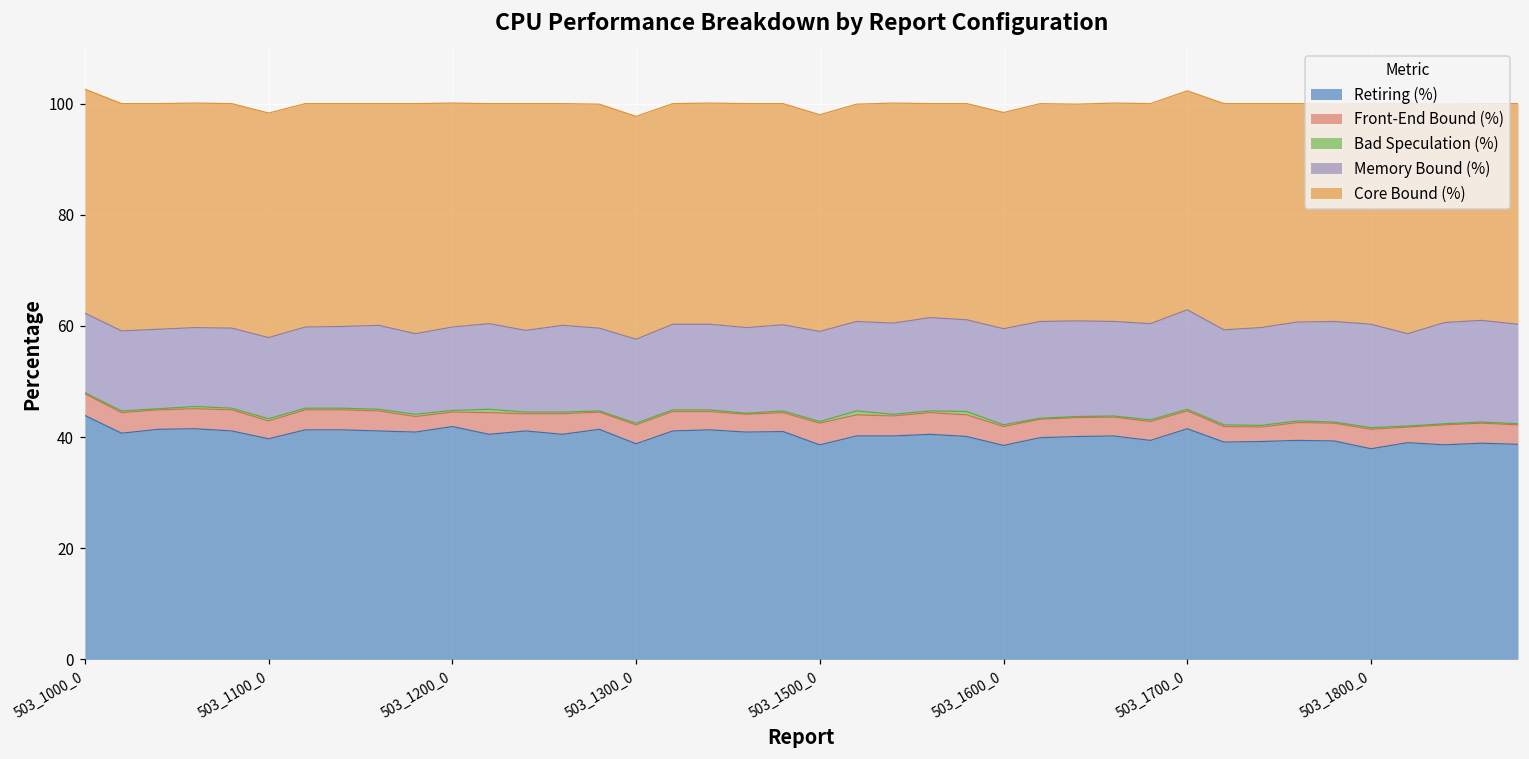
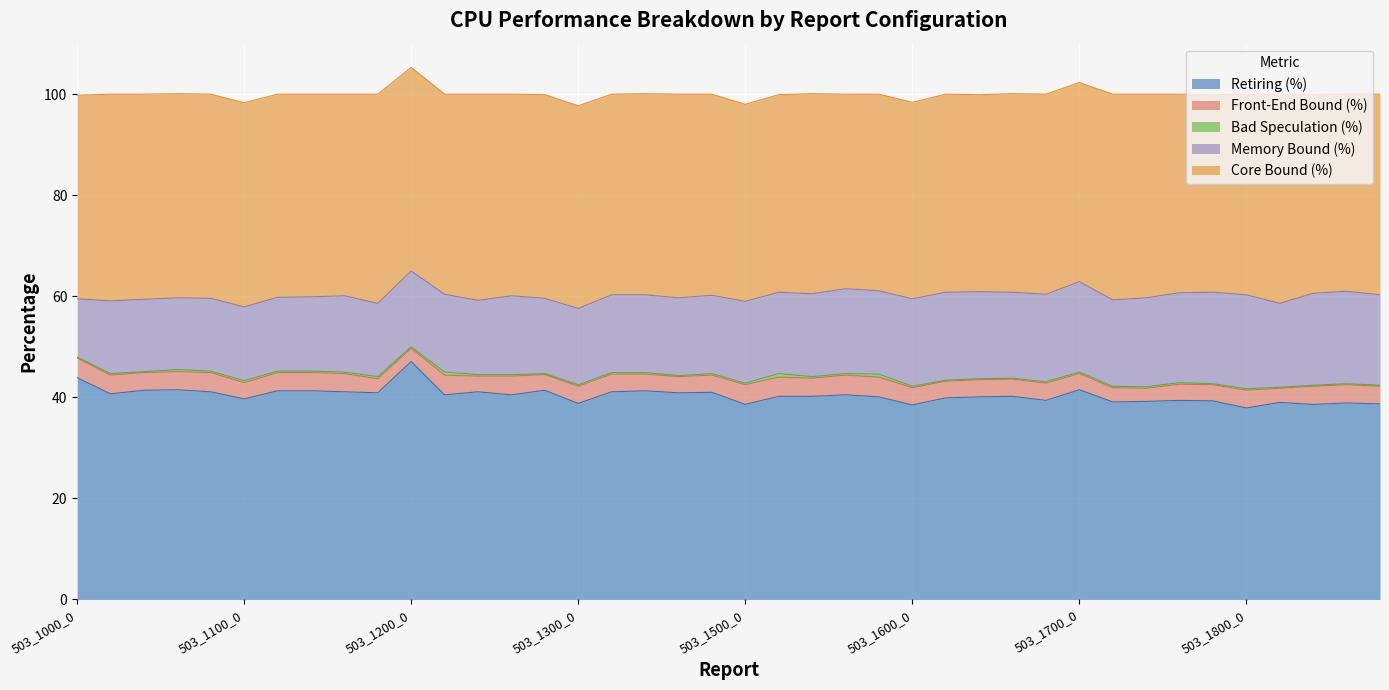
Memory Bound (%), 503_1000_0: 14 -> 12
Retiring (%), 503_1200_0: 42 -> 47
